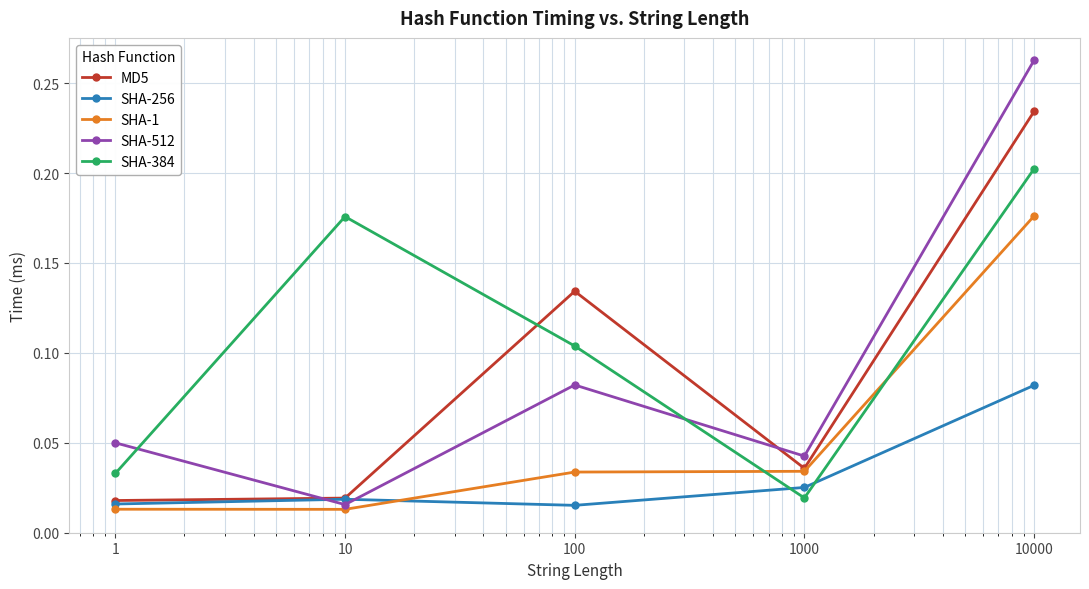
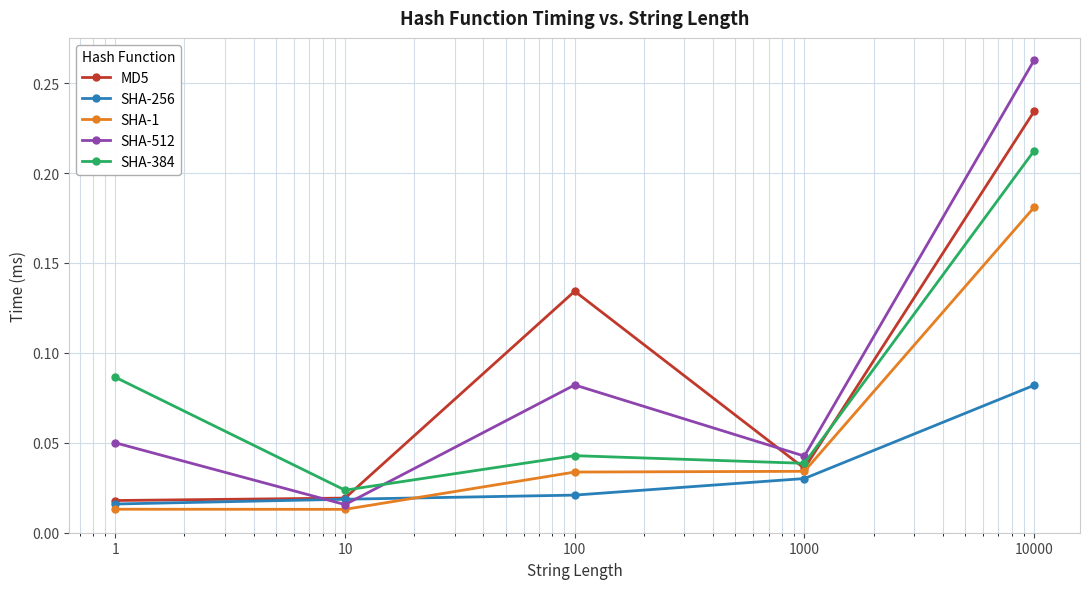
SHA-384, 1: 0.033 -> 0.086
SHA-384, 10: 0.176 -> 0.024
SHA-256, 100: 0.015 -> 0.021
SHA-384, 100: 0.104 -> 0.043
SHA-256, 1000: 0.025 -> 0.030
SHA-384, 1000: 0.019 -> 0.039
SHA-1, 10000: 0.176 -> 0.181
SHA-384, 10000: 0.202 -> 0.212
